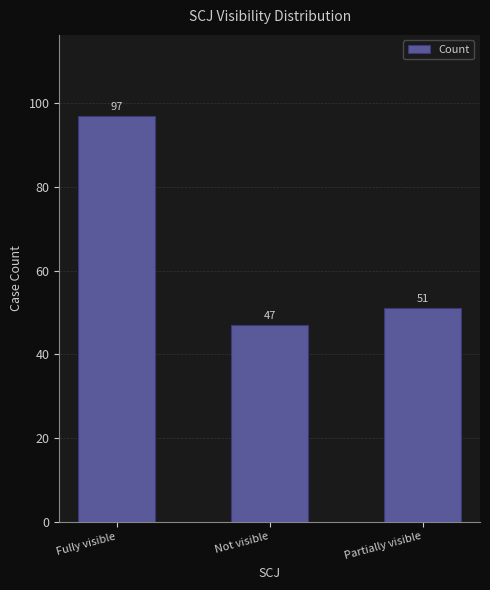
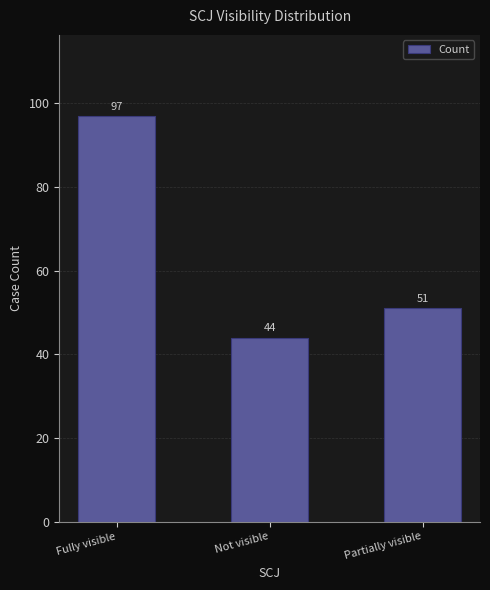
Not visible: 47 -> 44
